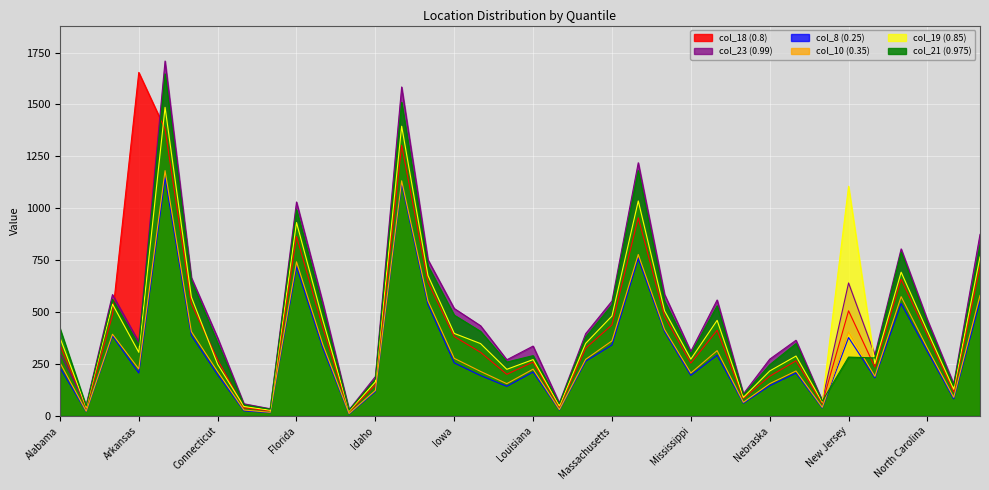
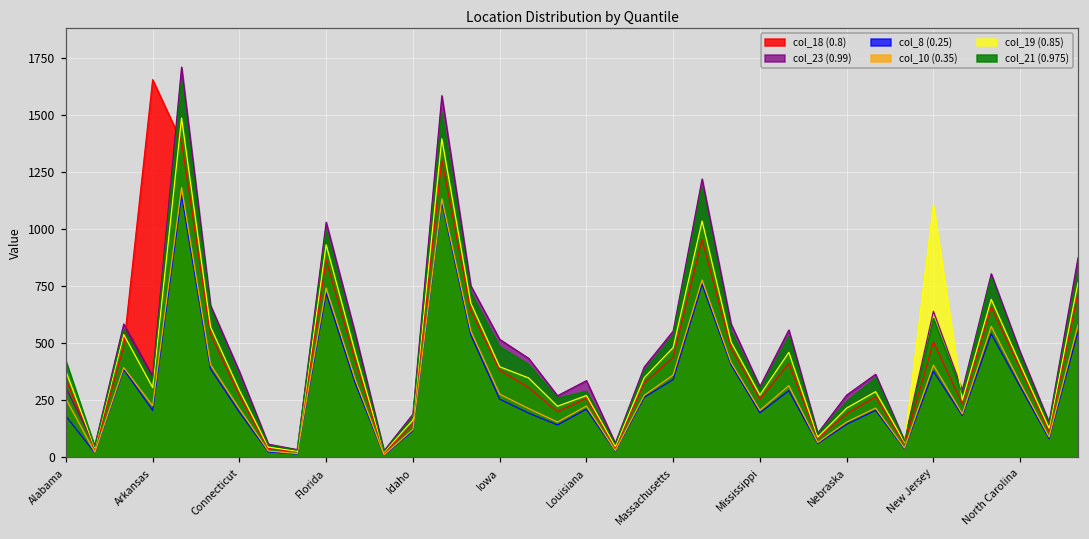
col_8 (0.25), Alabama: 230 -> 180
col_19 (0.85), Connecticut: 250 -> 290
col_21 (0.975), New Jersey: 280 -> 610
